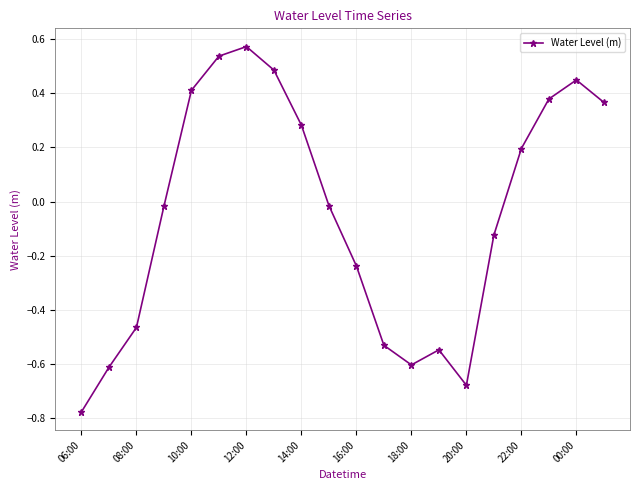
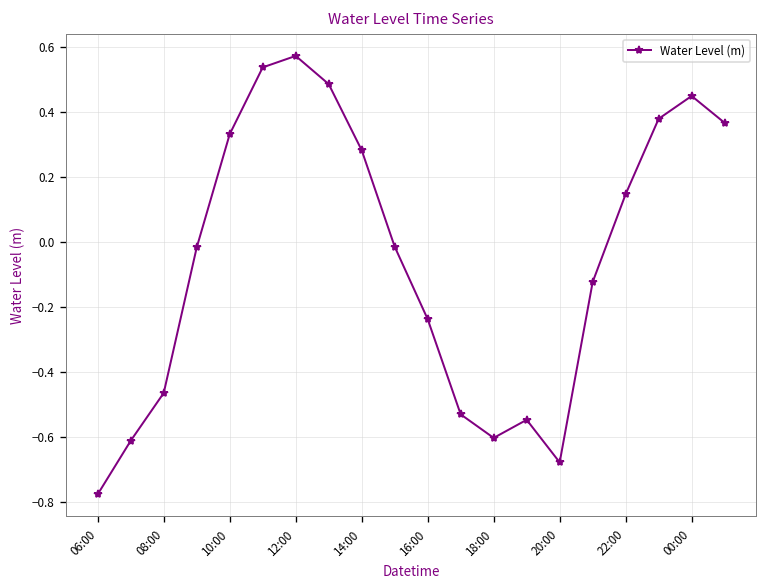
10:00: 0.41 -> 0.33
22:00: 0.20 -> 0.15
